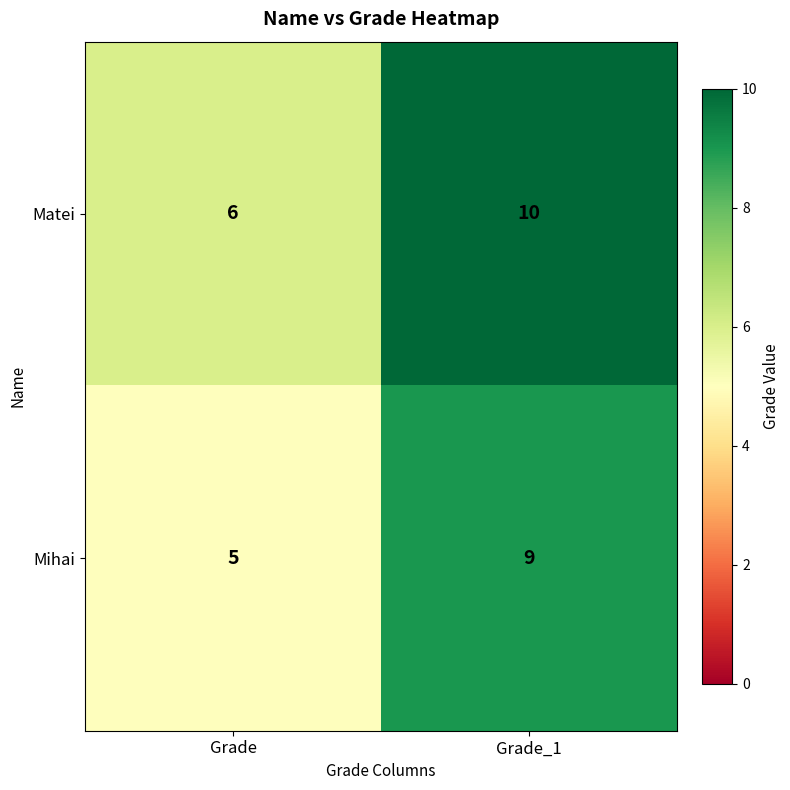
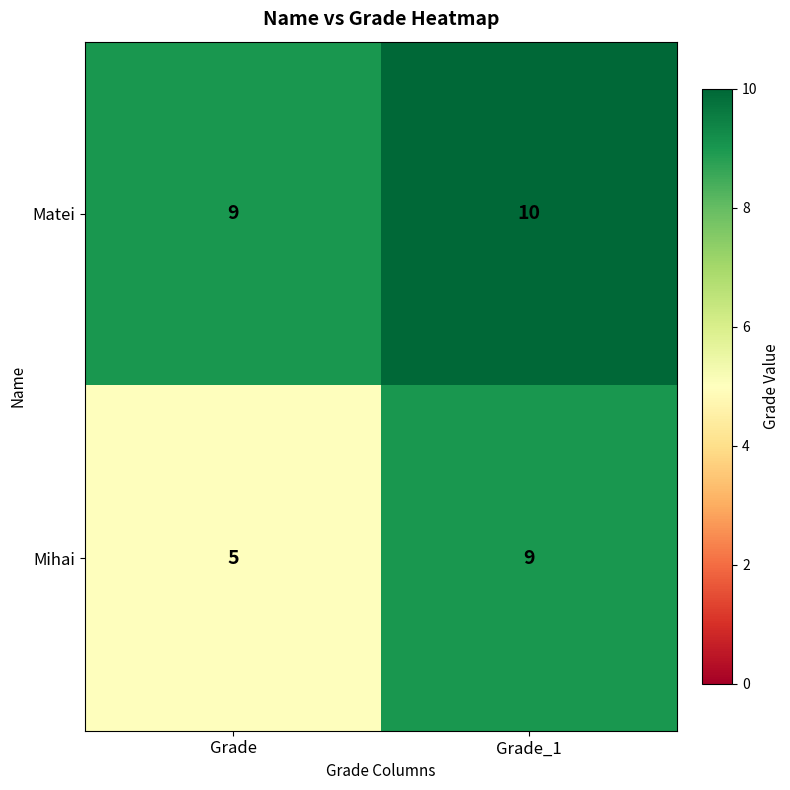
Matei, Grade: 6 -> 9
